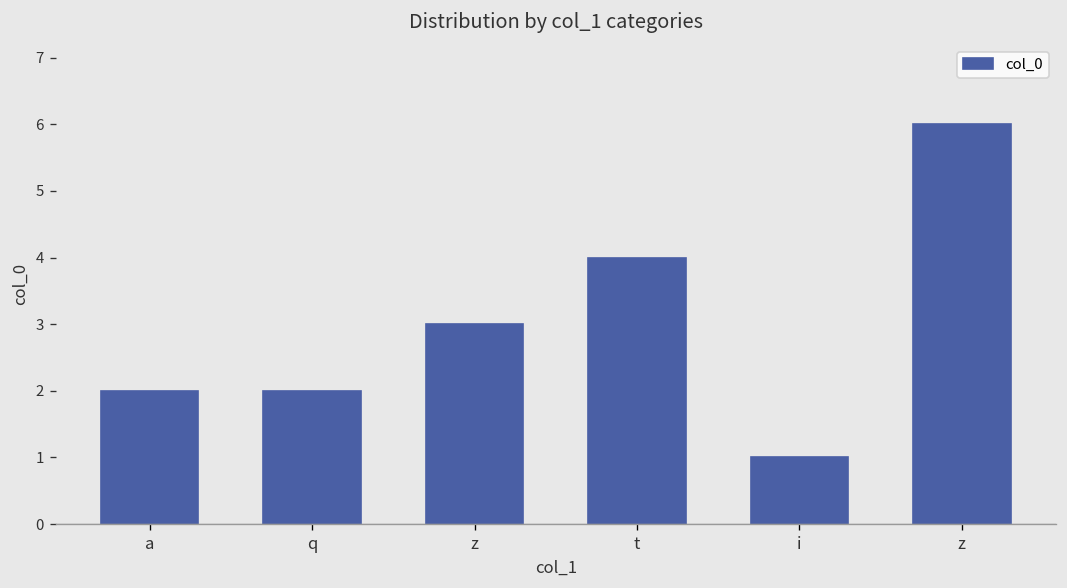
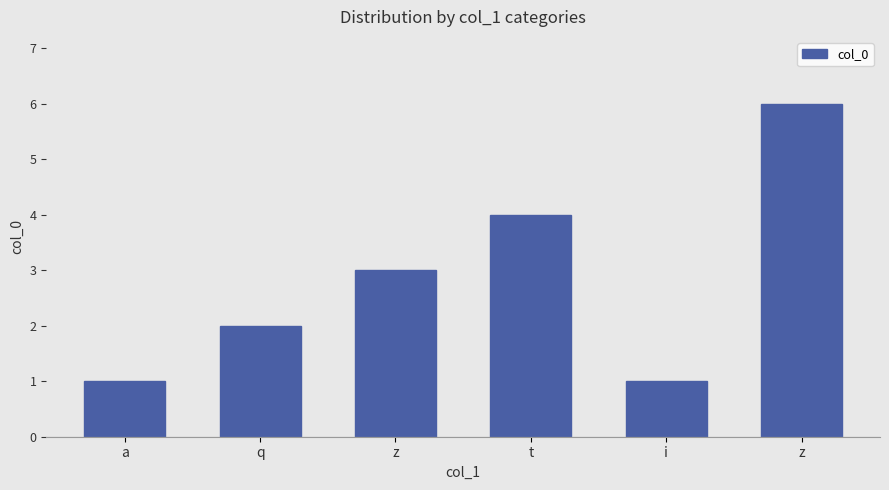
a: 2 -> 1
